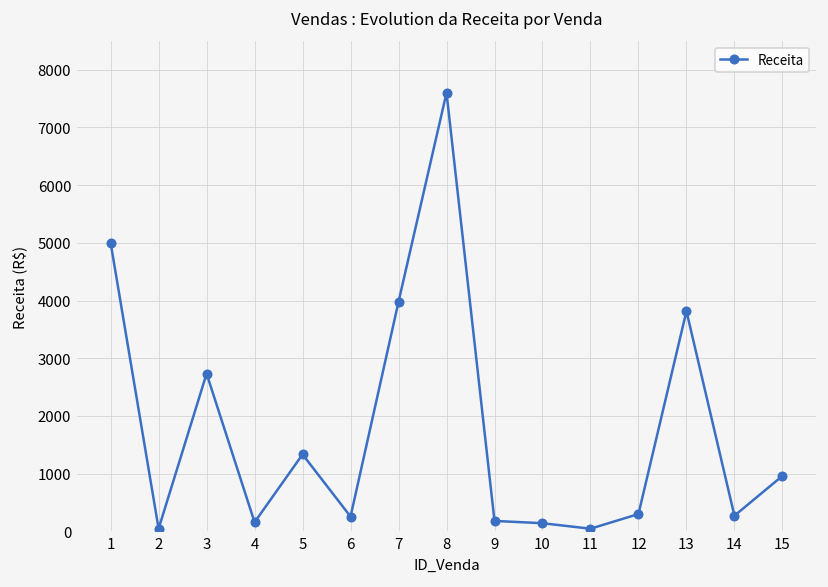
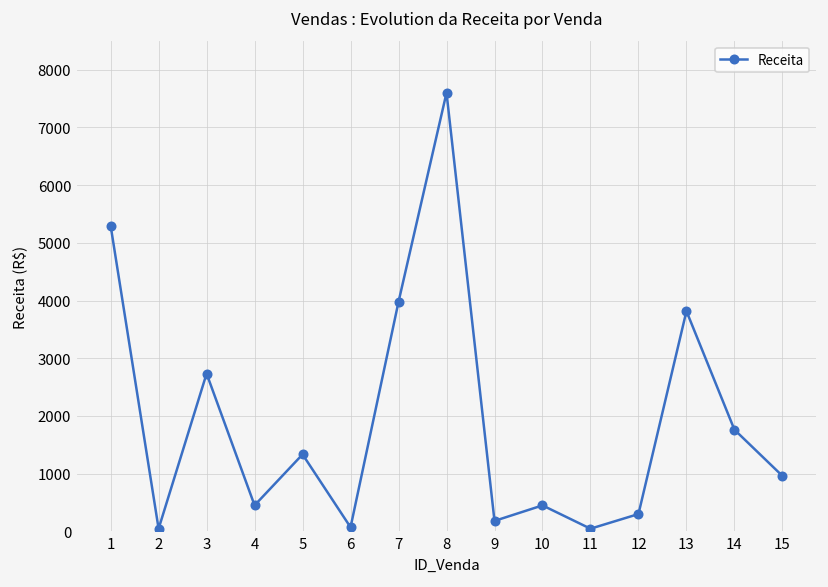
1: 5000 -> 5300
4: 200 -> 500
6: 300 -> 100
10: 100 -> 400
14: 300 -> 1800
